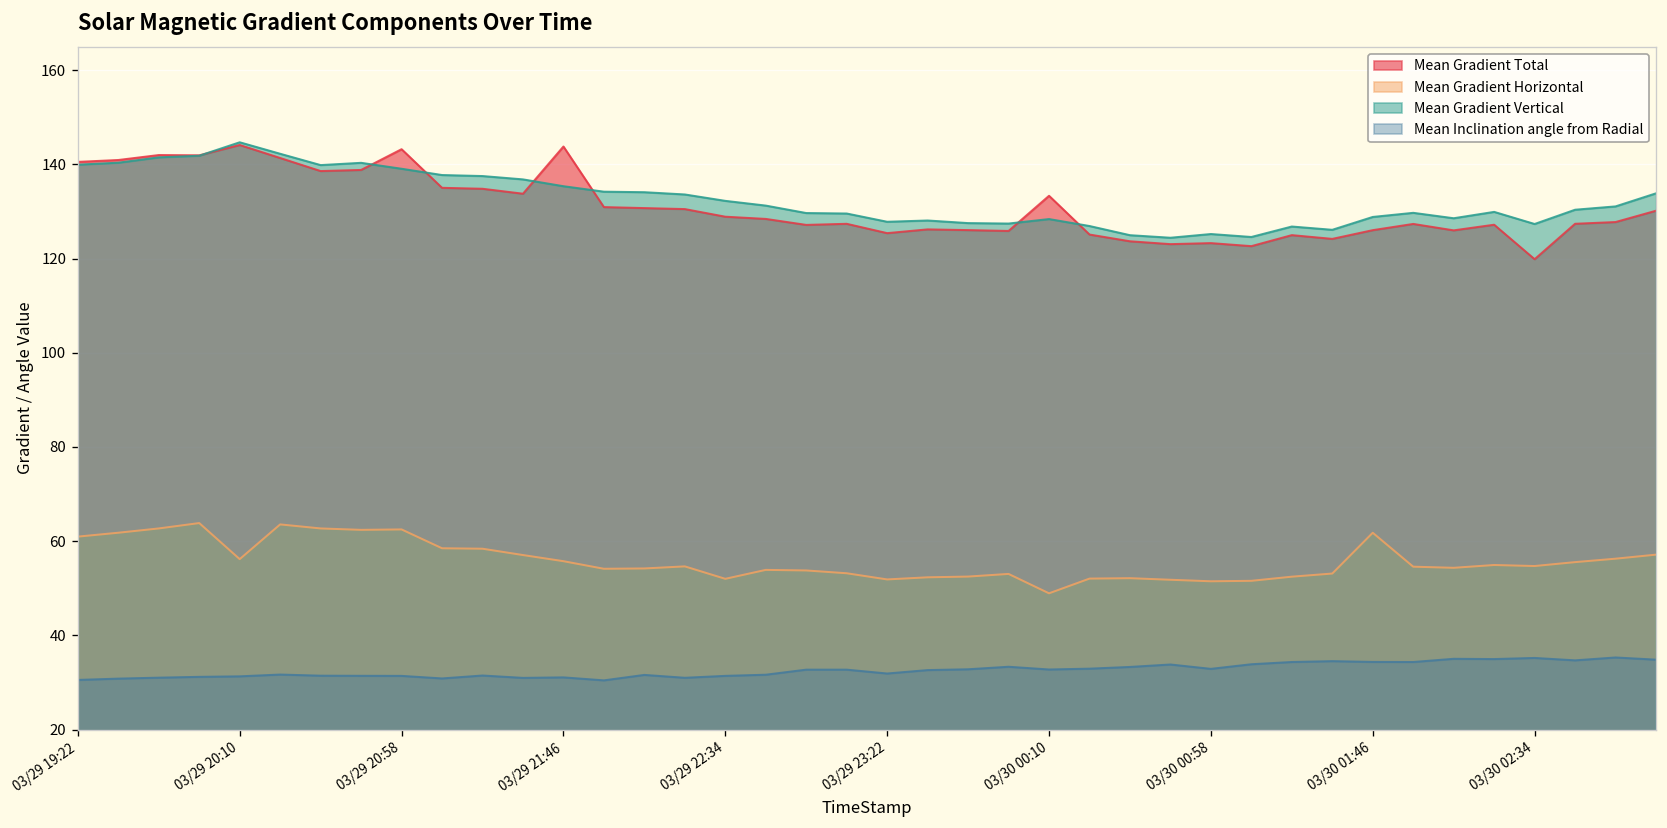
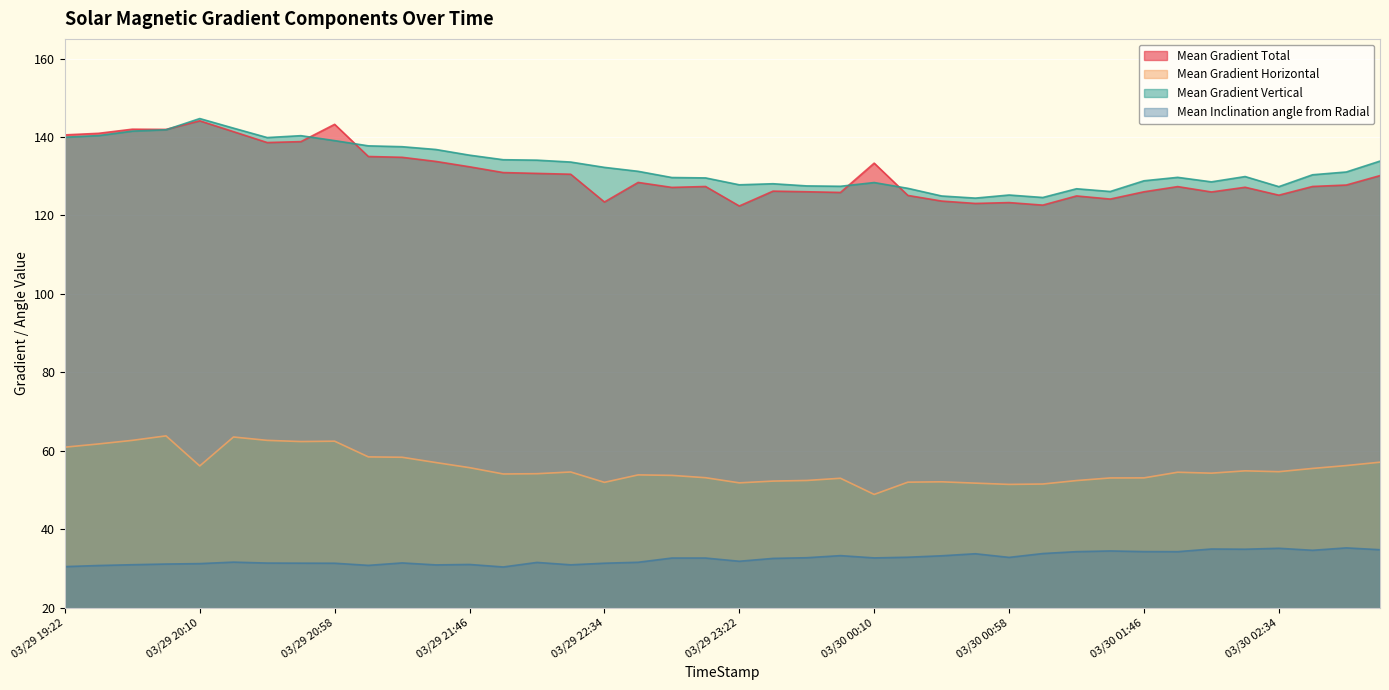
Mean Gradient Total, 03/29 21:46: 144 -> 132
Mean Gradient Total, 03/29 22:34: 129 -> 123
Mean Gradient Total, 03/29 23:22: 125 -> 122
Mean Gradient Horizontal, 03/30 01:46: 62 -> 53
Mean Gradient Total, 03/30 02:34: 120 -> 125
